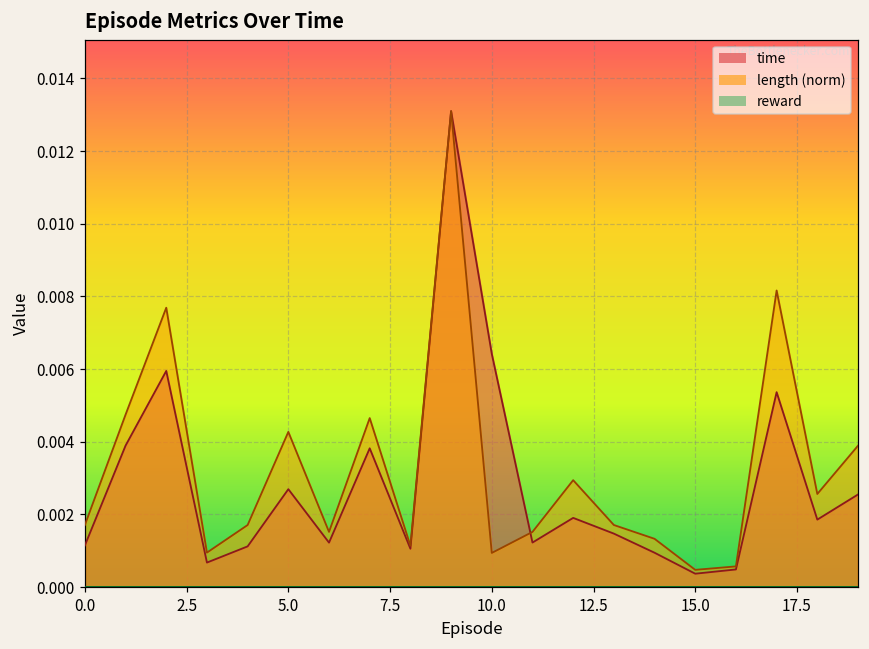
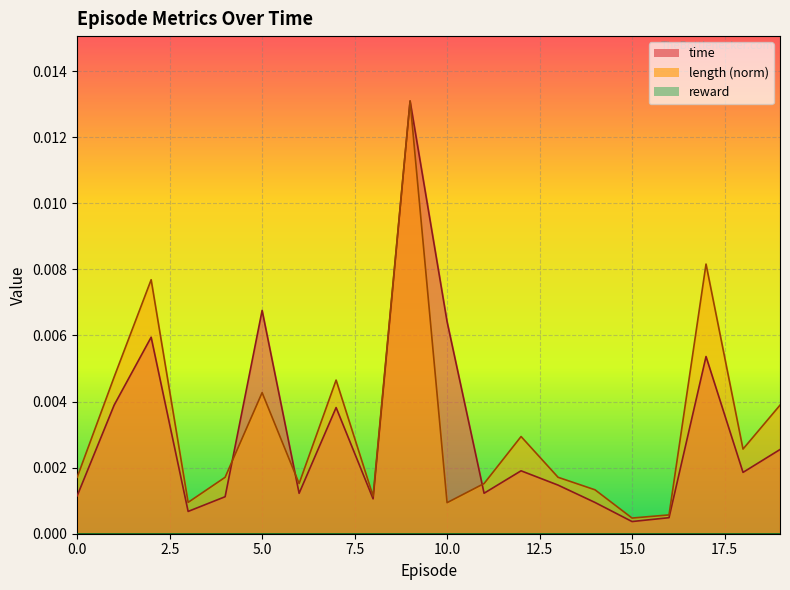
time, 5.0: 0.0027 -> 0.0068
